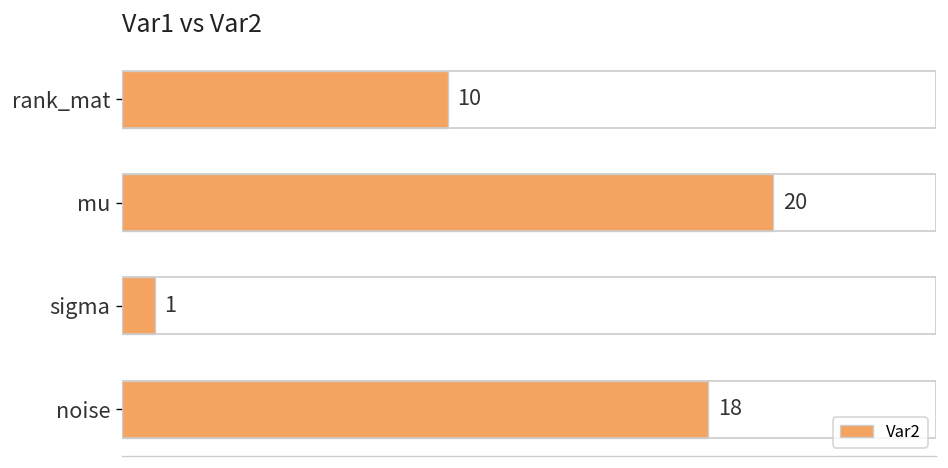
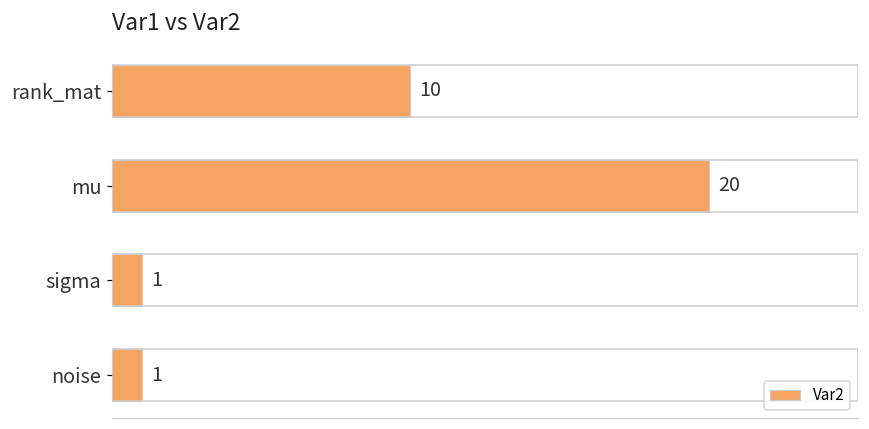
noise: 18 -> 1
